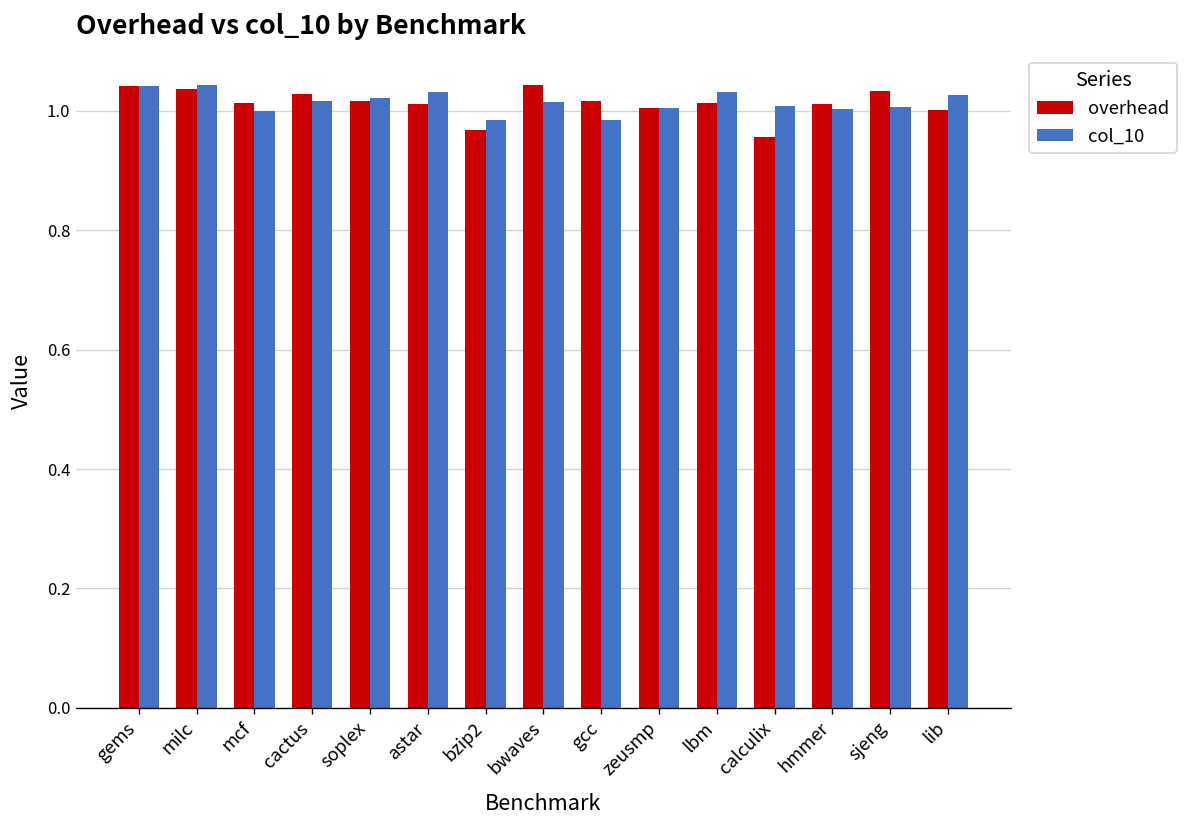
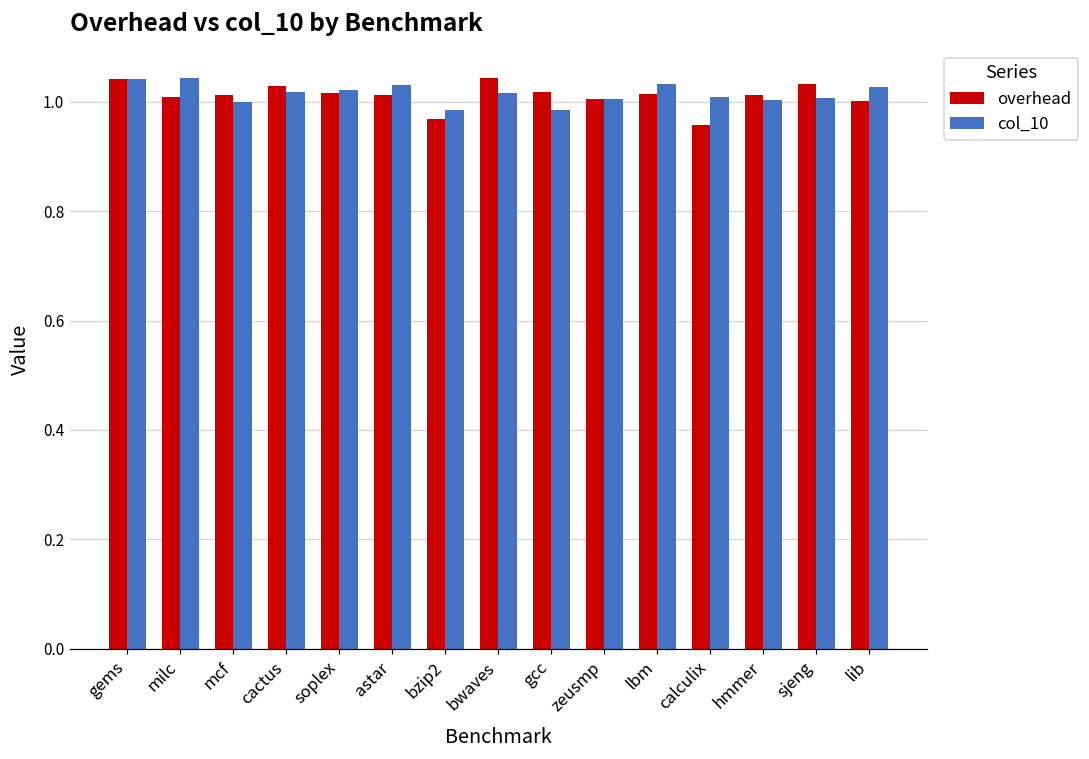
overhead, milc: 1.04 -> 1.01
